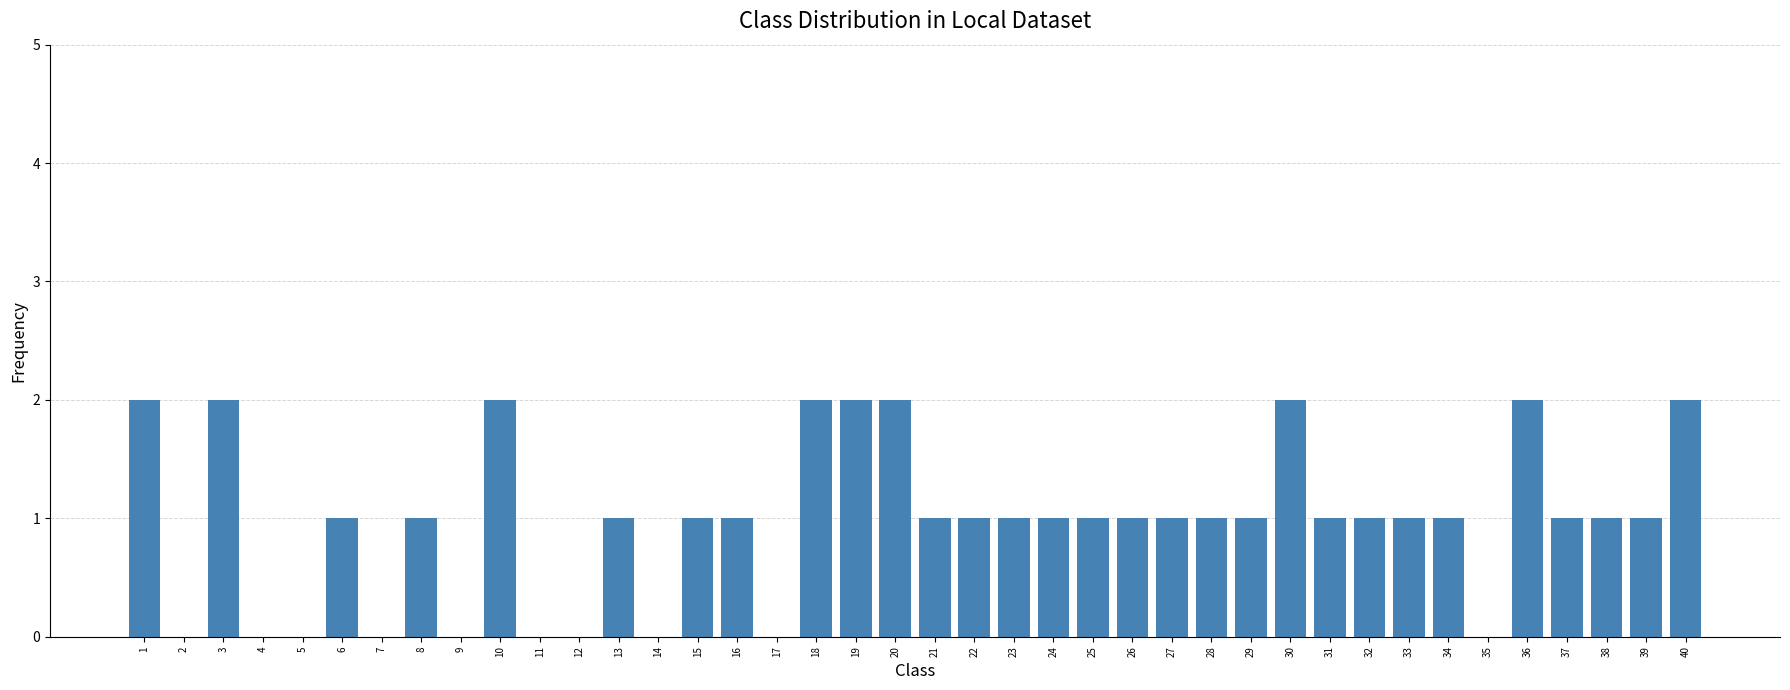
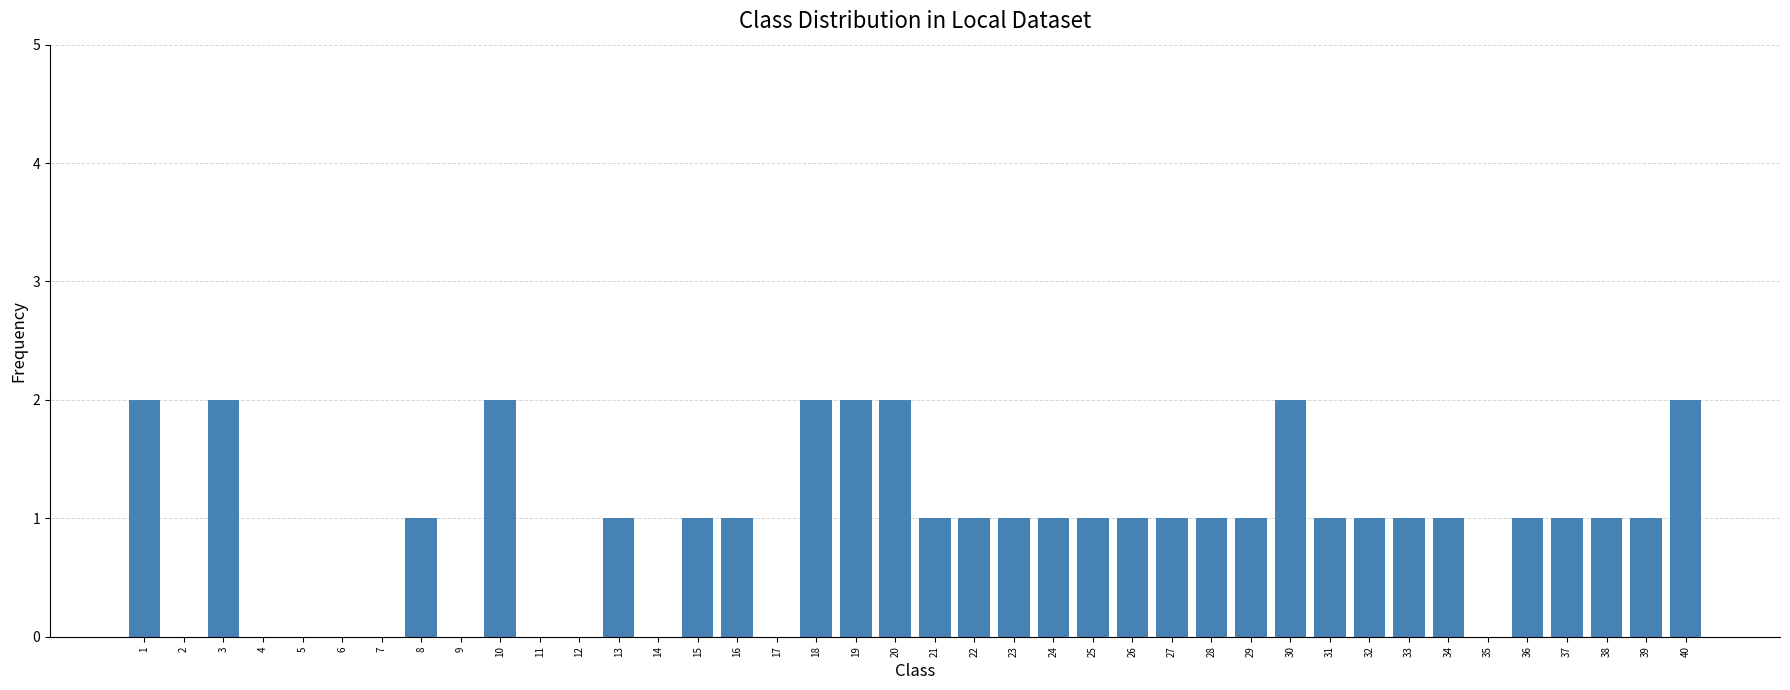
6: 1 -> 0
36: 2 -> 1
